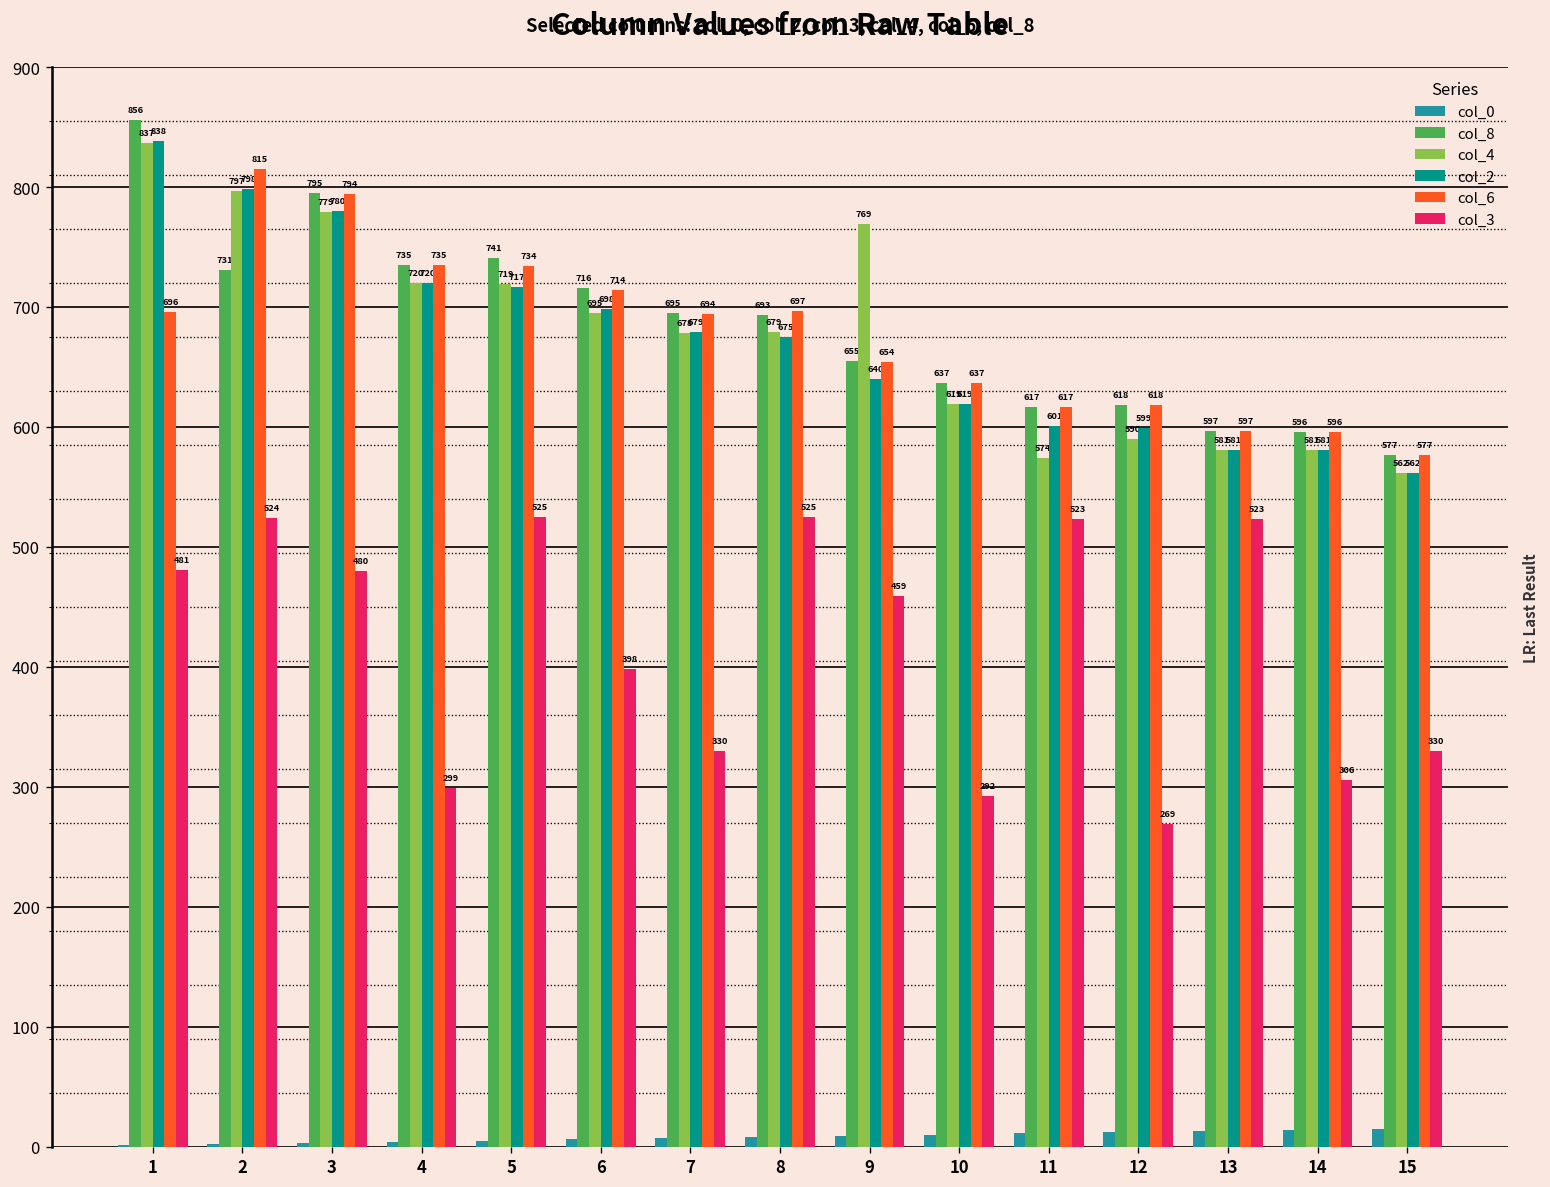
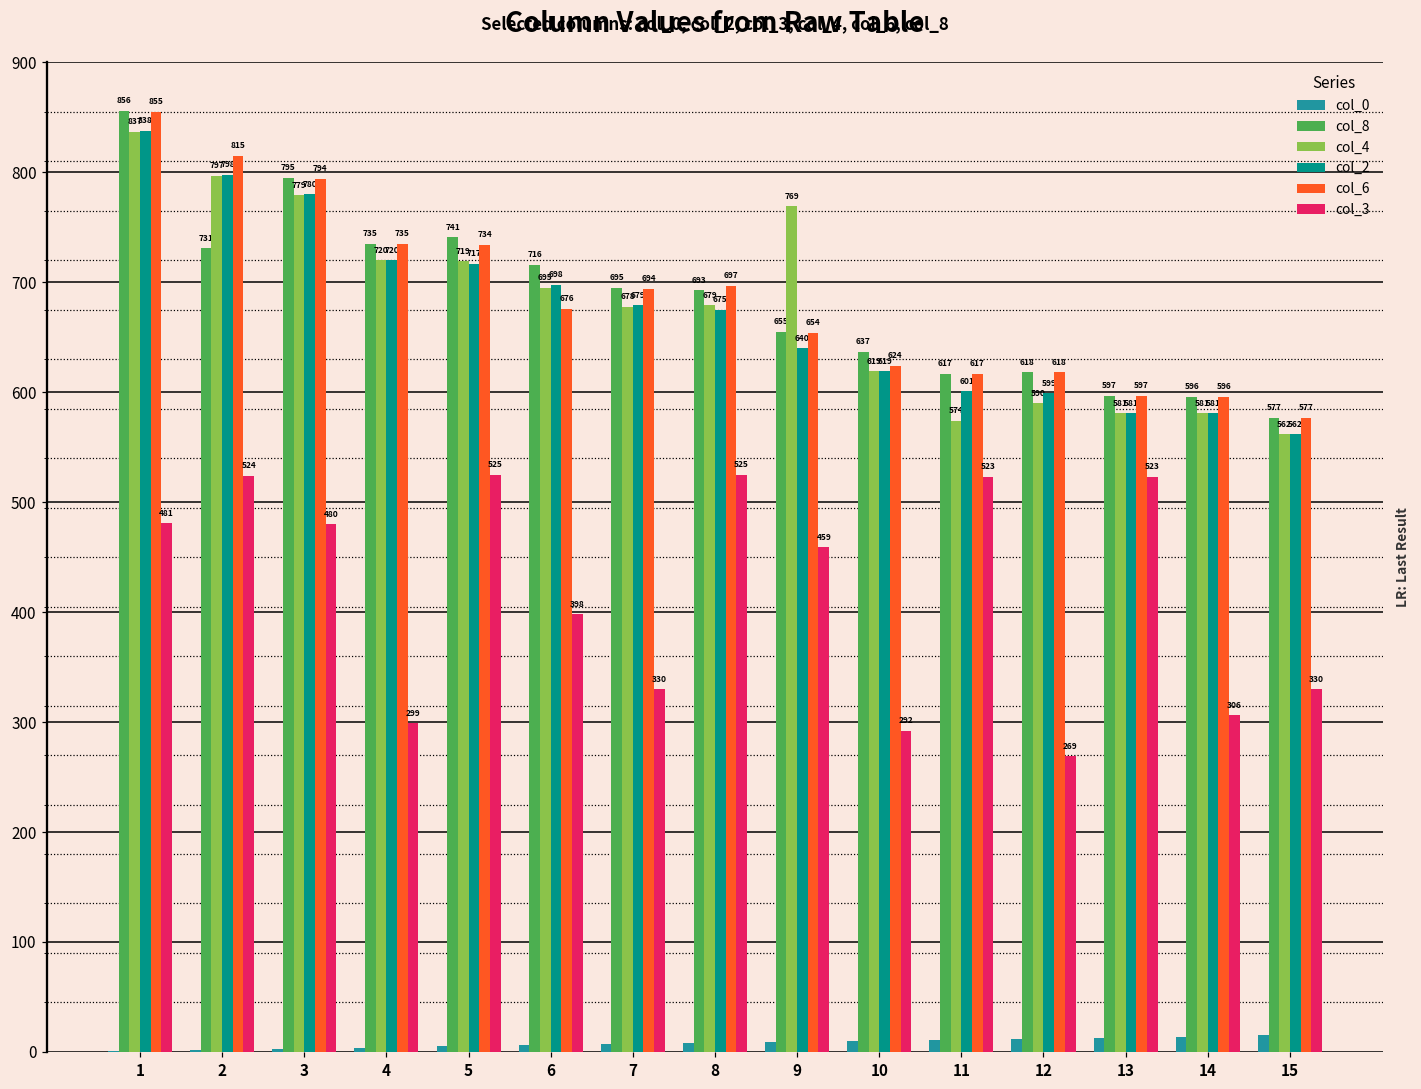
col_6, 1: 696 -> 855
col_6, 6: 714 -> 676
col_6, 10: 637 -> 624
